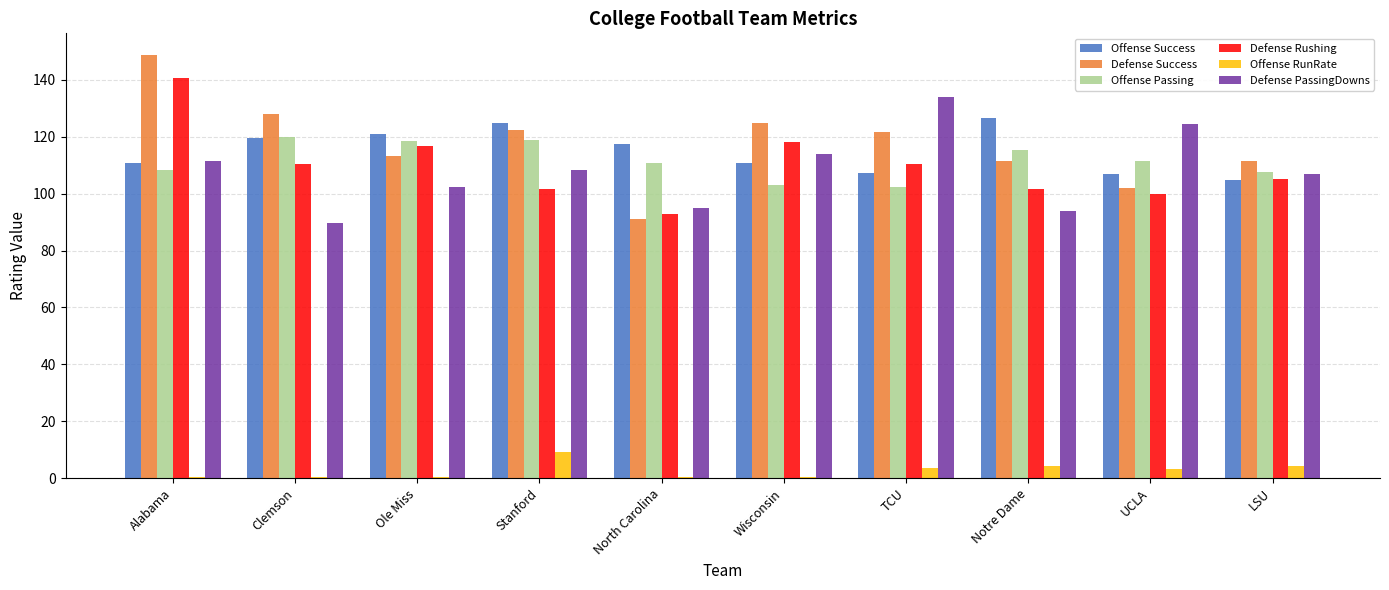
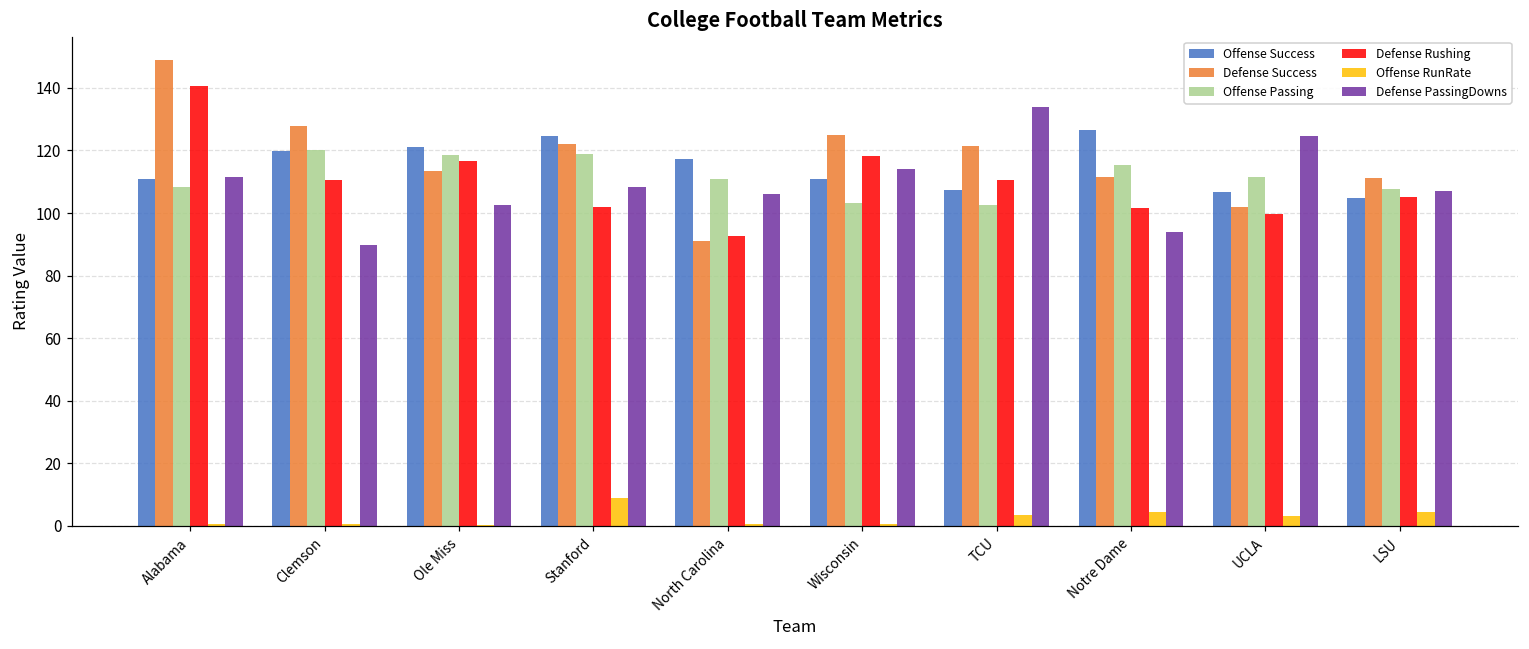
Defense PassingDowns, North Carolina: 95 -> 106
